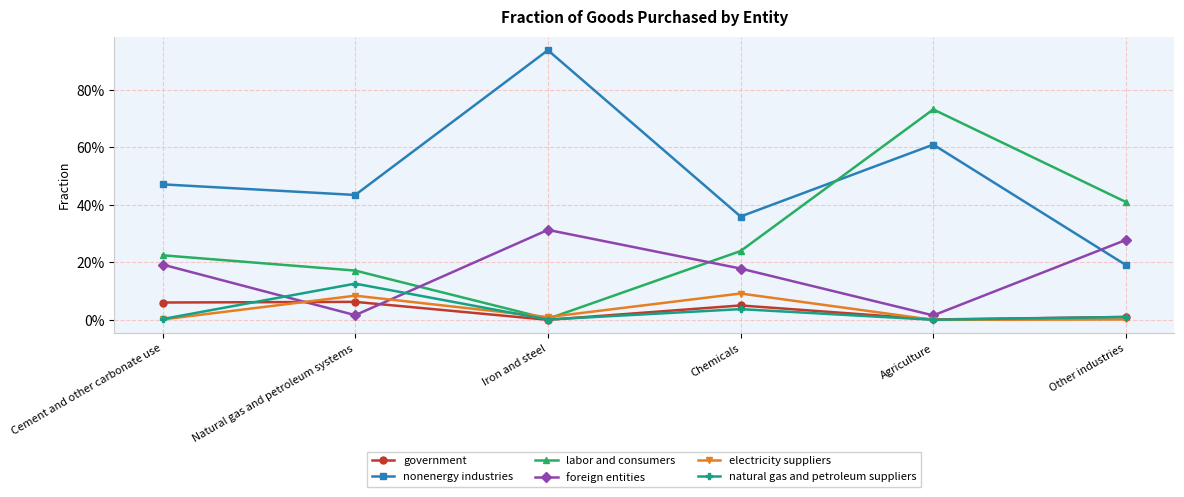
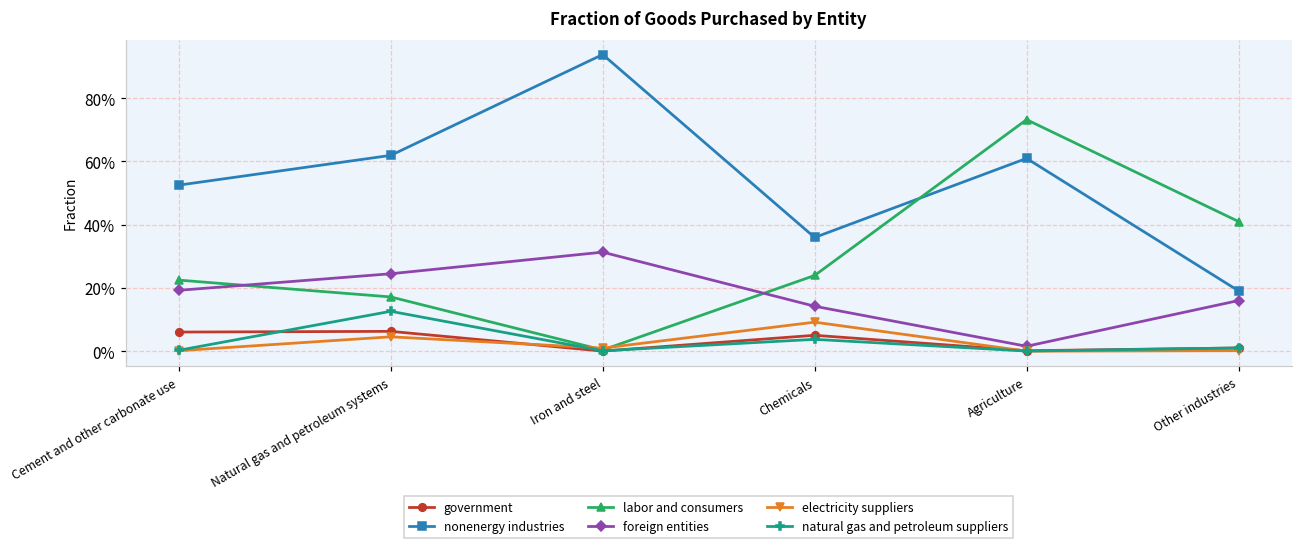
nonenergy industries, Cement and other carbonate use: 47% -> 53%
nonenergy industries, Natural gas and petroleum systems: 43% -> 62%
foreign entities, Natural gas and petroleum systems: 2% -> 25%
electricity suppliers, Natural gas and petroleum systems: 8% -> 5%
foreign entities, Chemicals: 18% -> 14%
foreign entities, Other industries: 28% -> 16%
